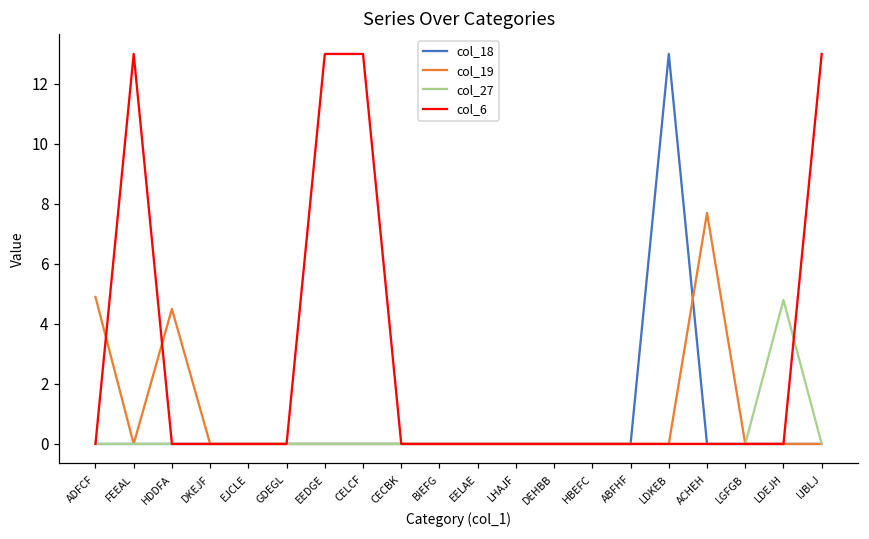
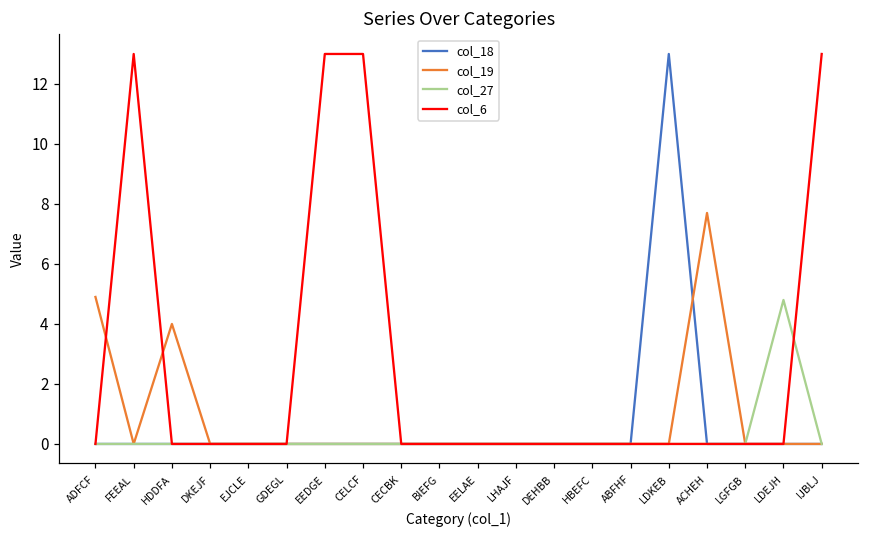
col_19, HDDFA: 4.5 -> 4.0
